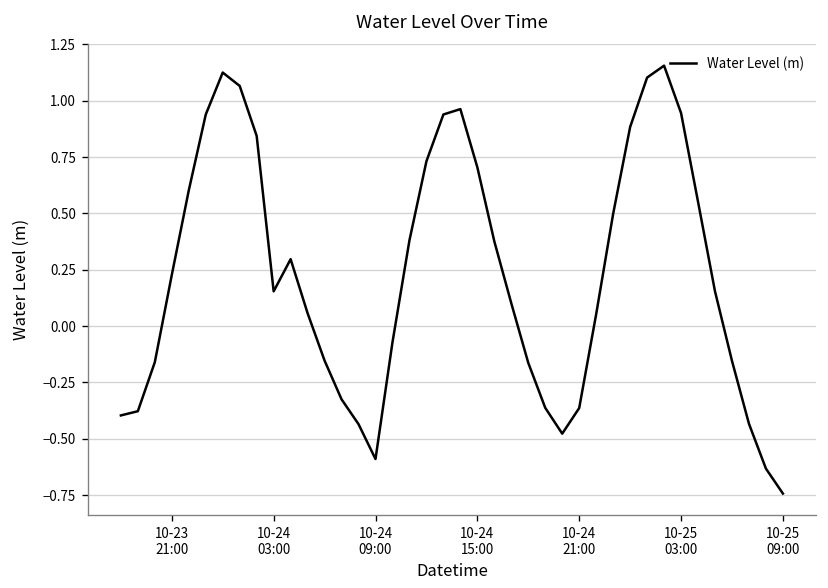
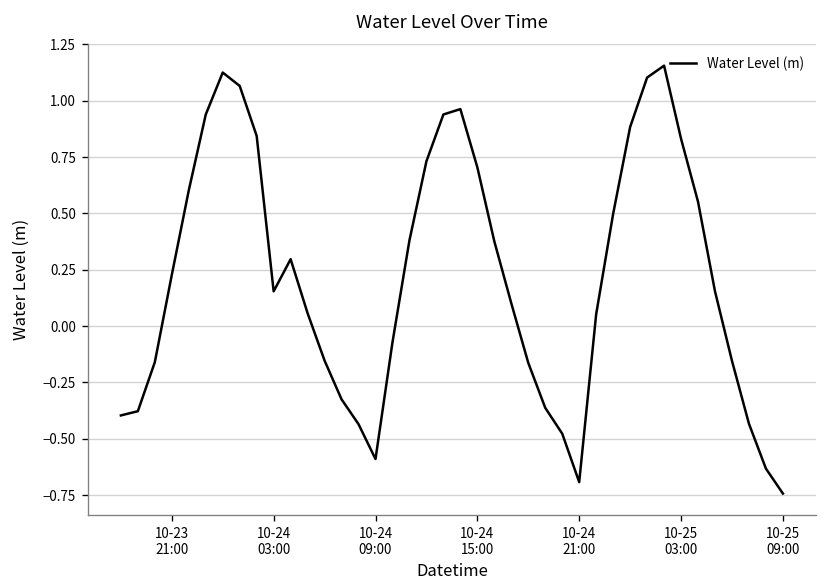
10-24 21:00: -0.36 -> -0.69
10-25 03:00: 0.95 -> 0.83
